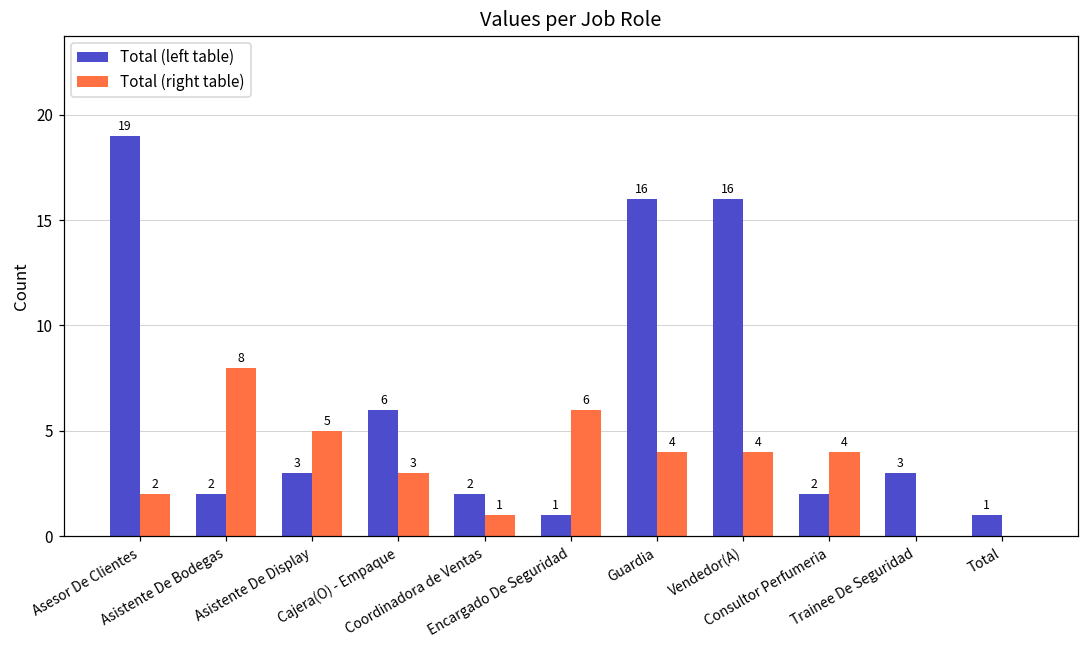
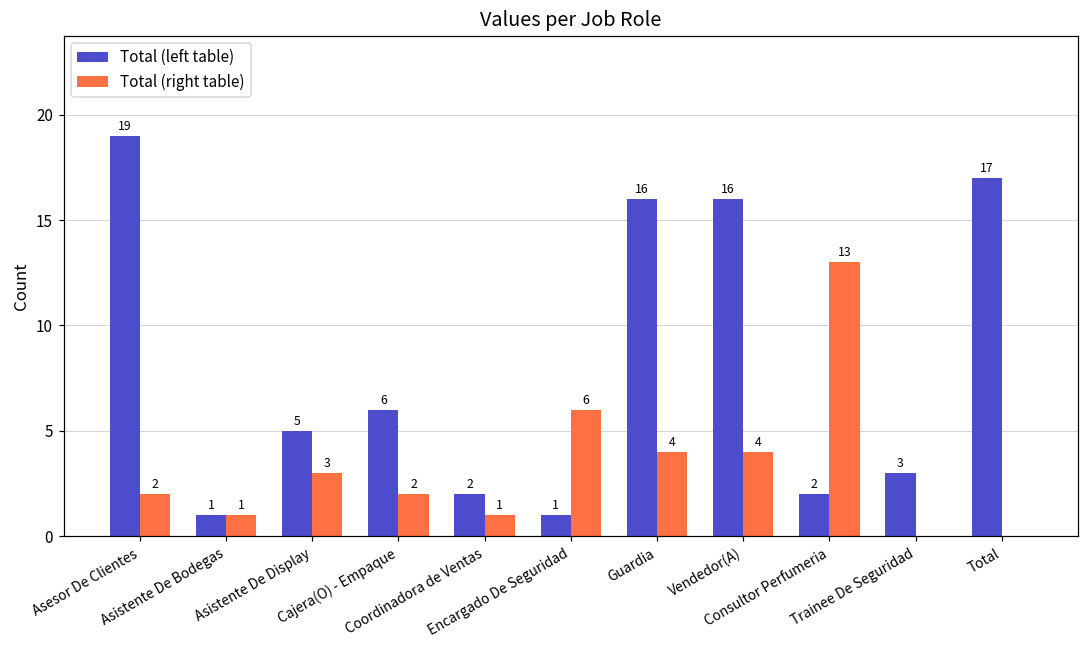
Total (left table), Asistente De Bodegas: 2 -> 1
Total (right table), Asistente De Bodegas: 8 -> 1
Total (left table), Asistente De Display: 3 -> 5
Total (right table), Asistente De Display: 5 -> 3
Total (right table), Cajera(O) - Empaque: 3 -> 2
Total (right table), Consultor Perfumeria: 4 -> 13
Total (left table), Total: 1 -> 17
